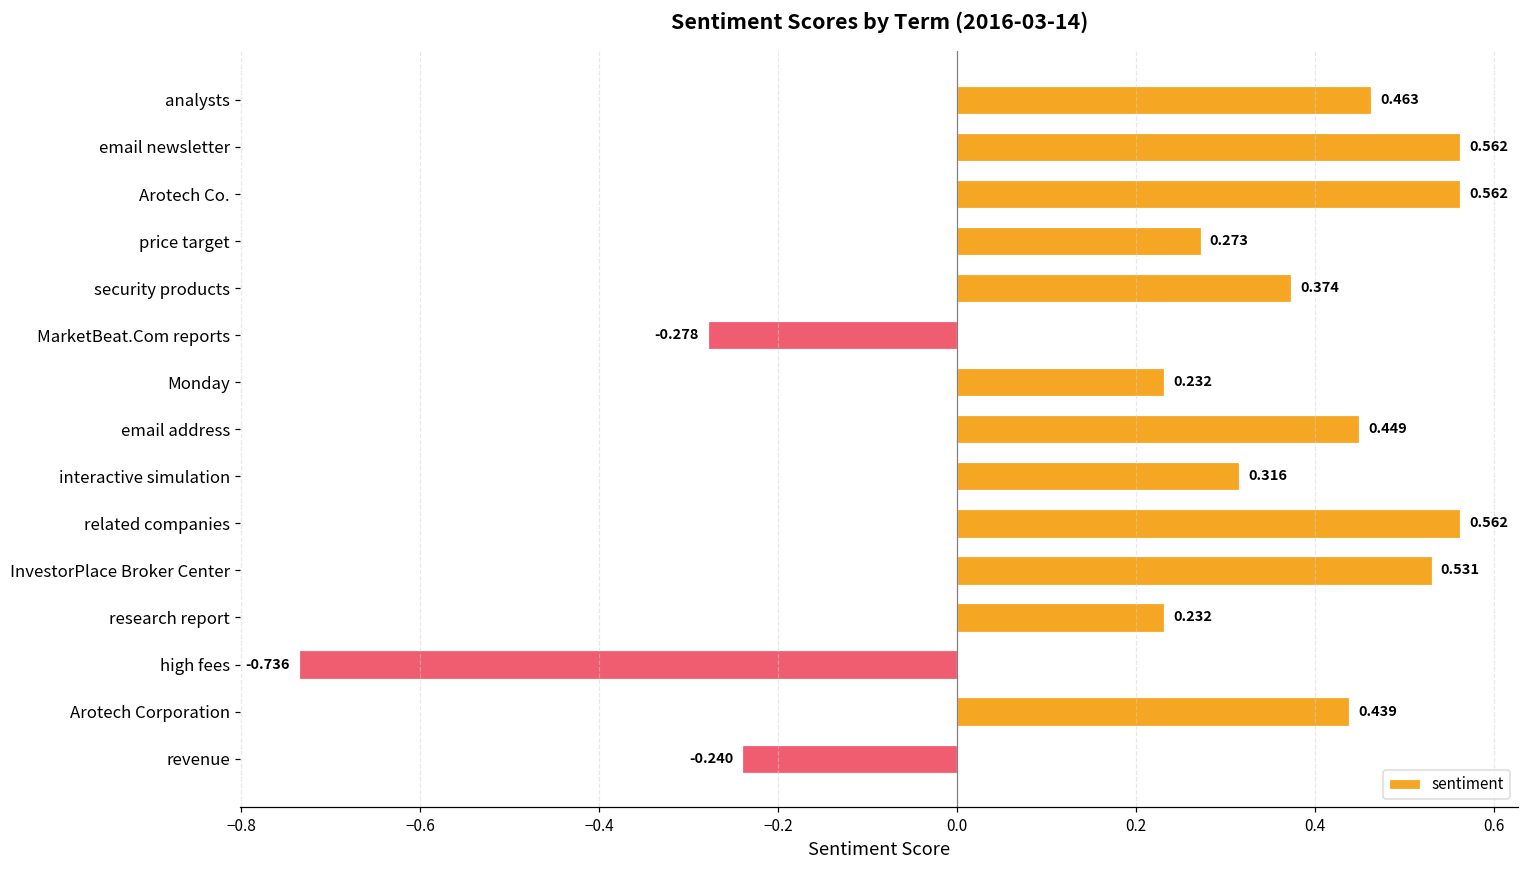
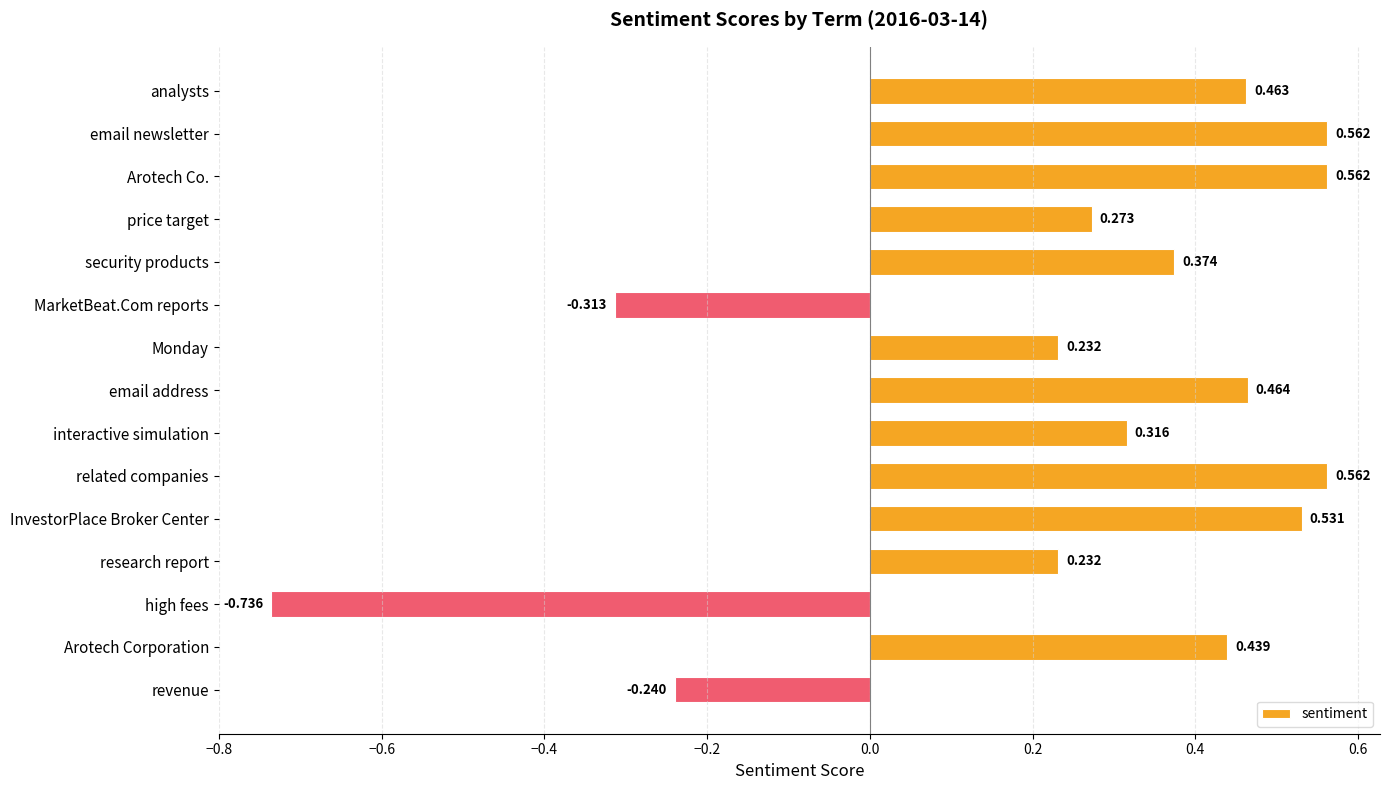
MarketBeat.Com reports: -0.278 -> -0.313
email address: 0.449 -> 0.464
